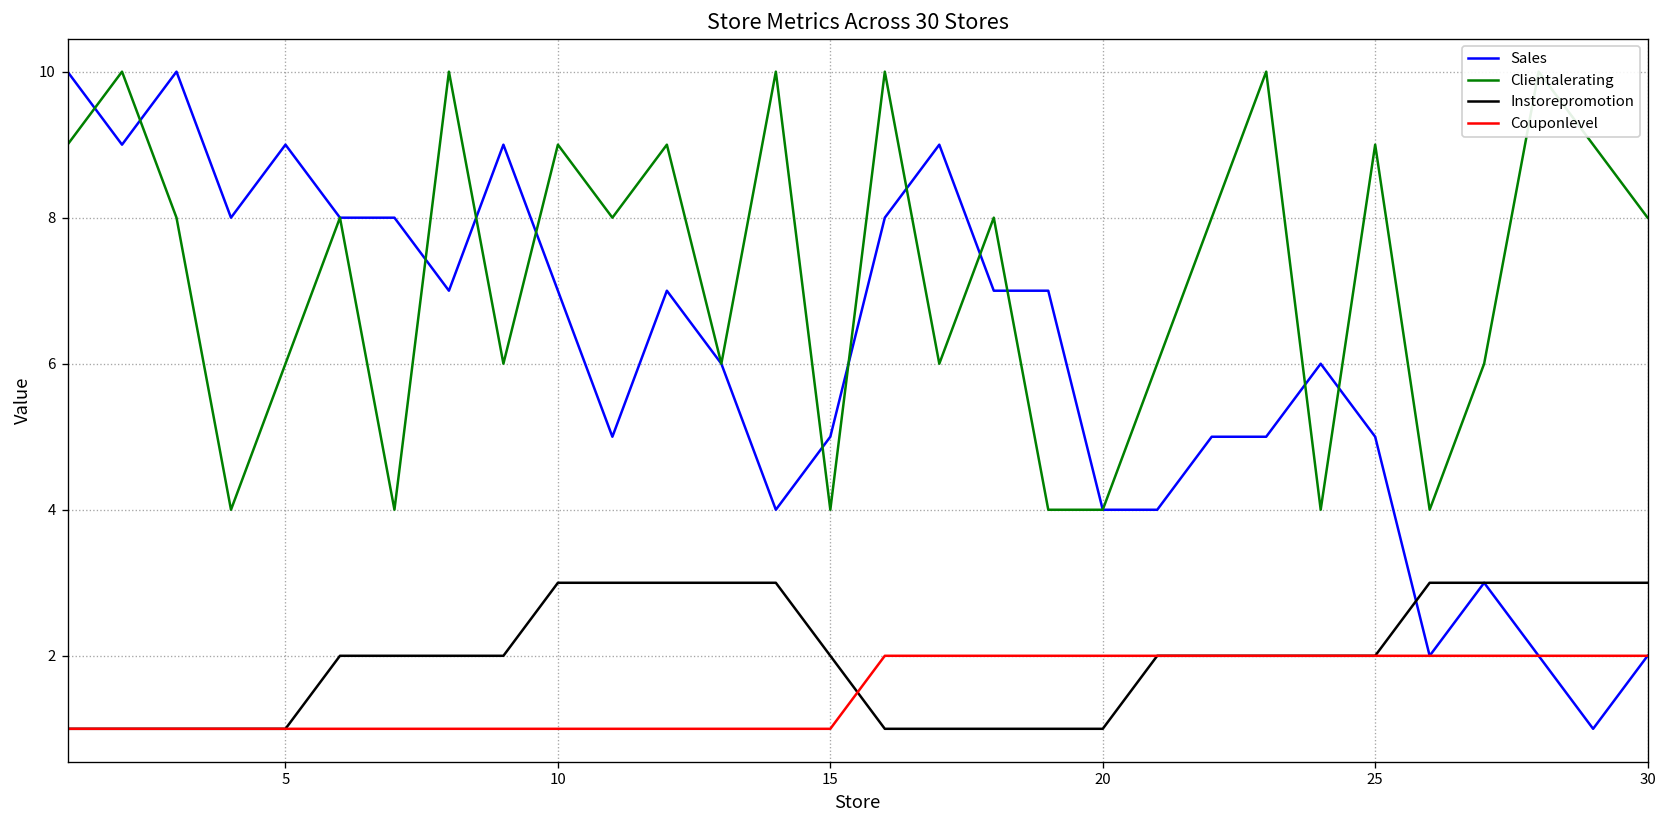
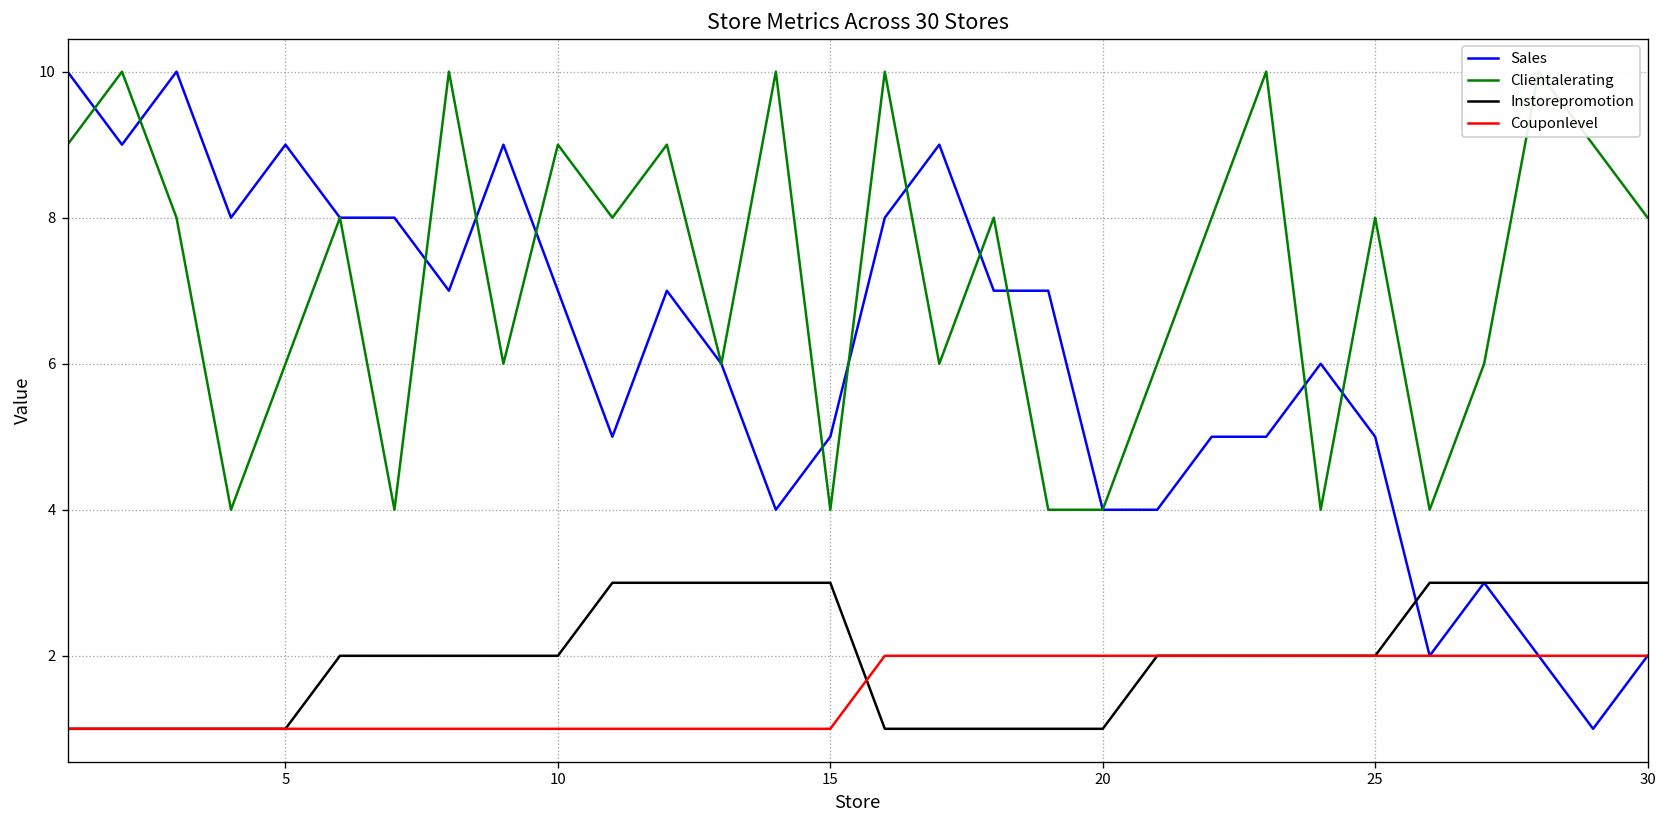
Instorepromotion, 10: 3 -> 2
Instorepromotion, 15: 2 -> 3
Clientalerating, 25: 9 -> 8
